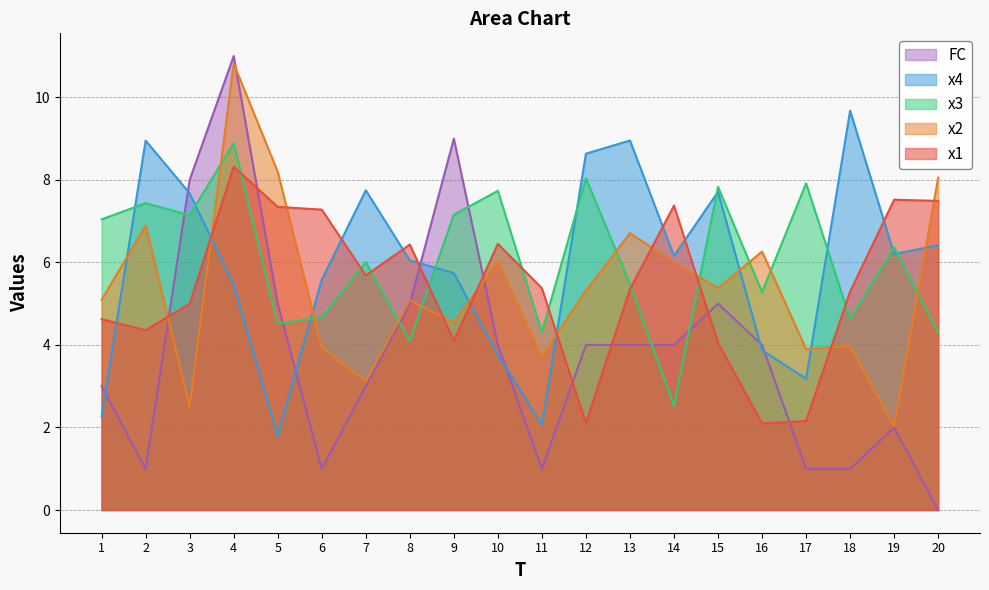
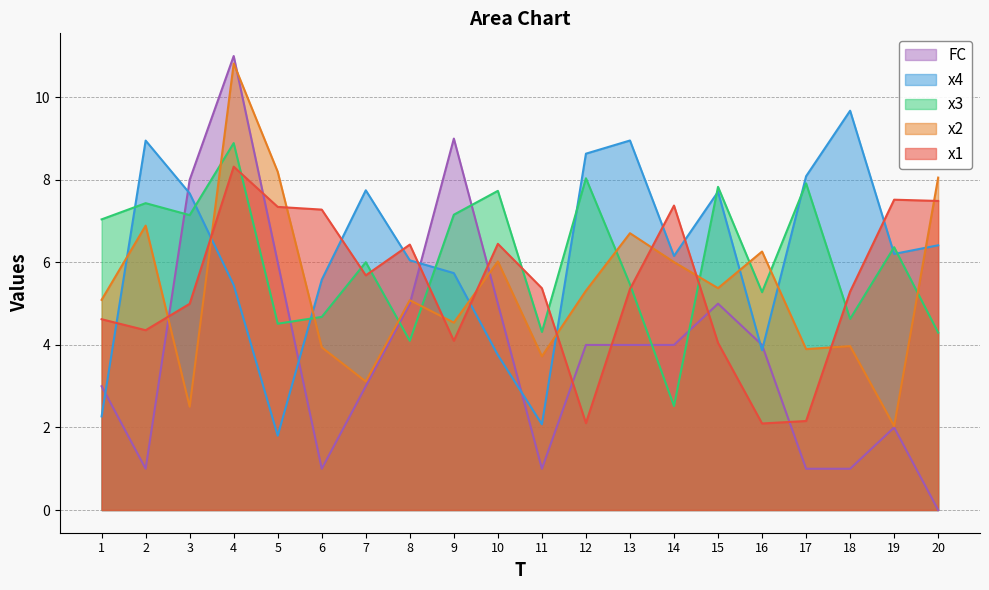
FC, 5: 5 -> 6
FC, 10: 4 -> 5
x4, 17: 3.2 -> 8.1
